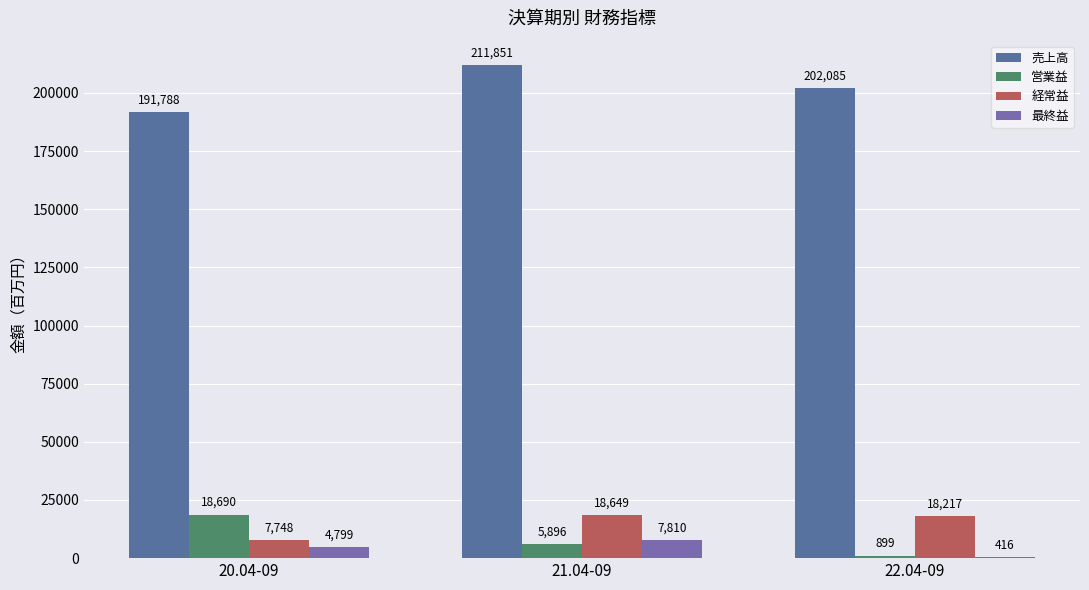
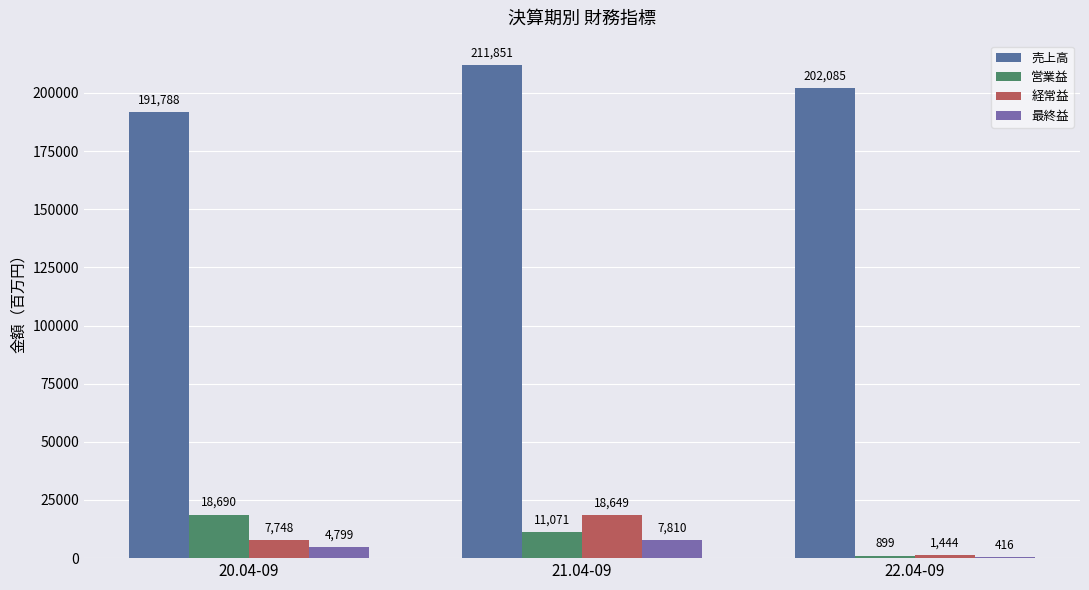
営業益, 21.04-09: 5,896 -> 11,071
経常益, 22.04-09: 18,217 -> 1,444
